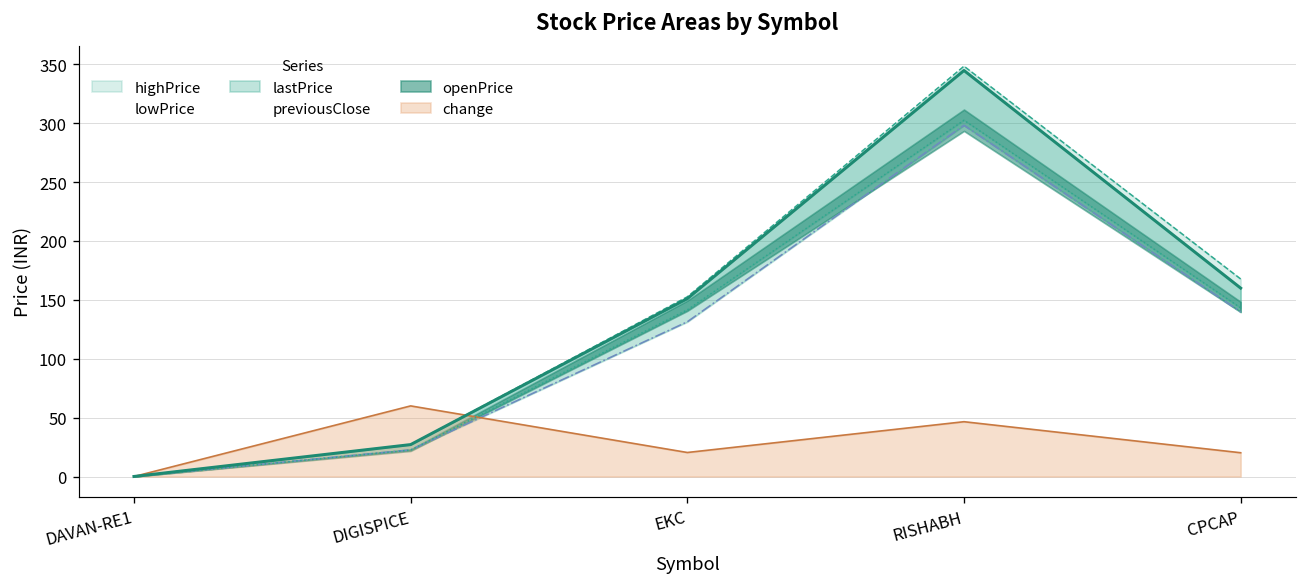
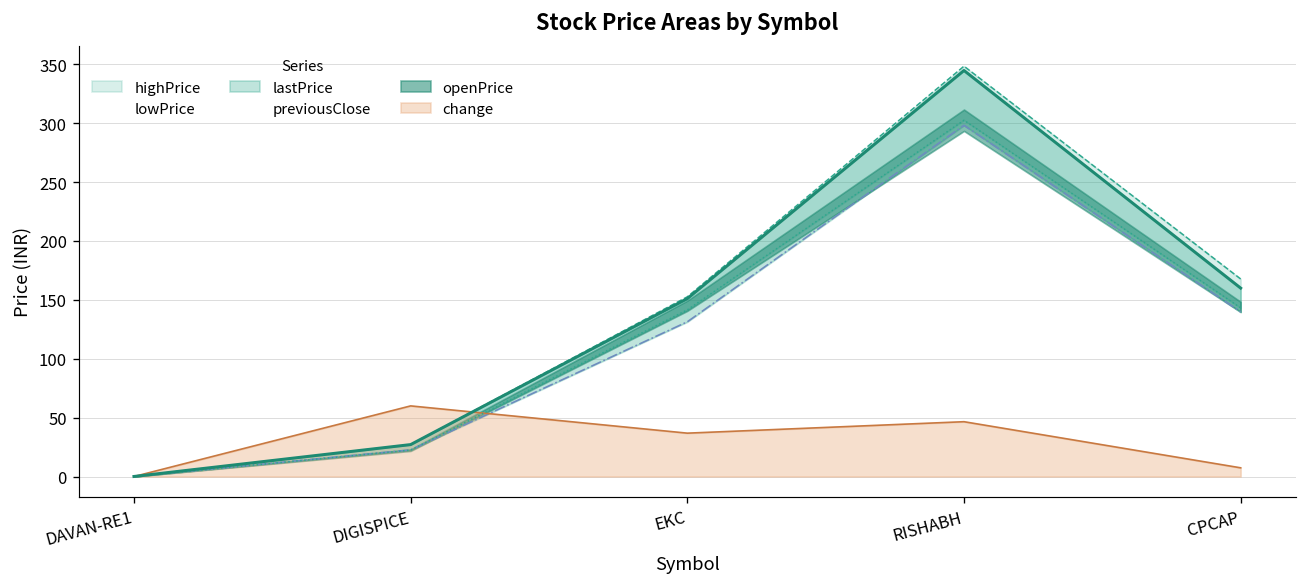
change, EKC: 20 -> 40
change, CPCAP: 20 -> 10
